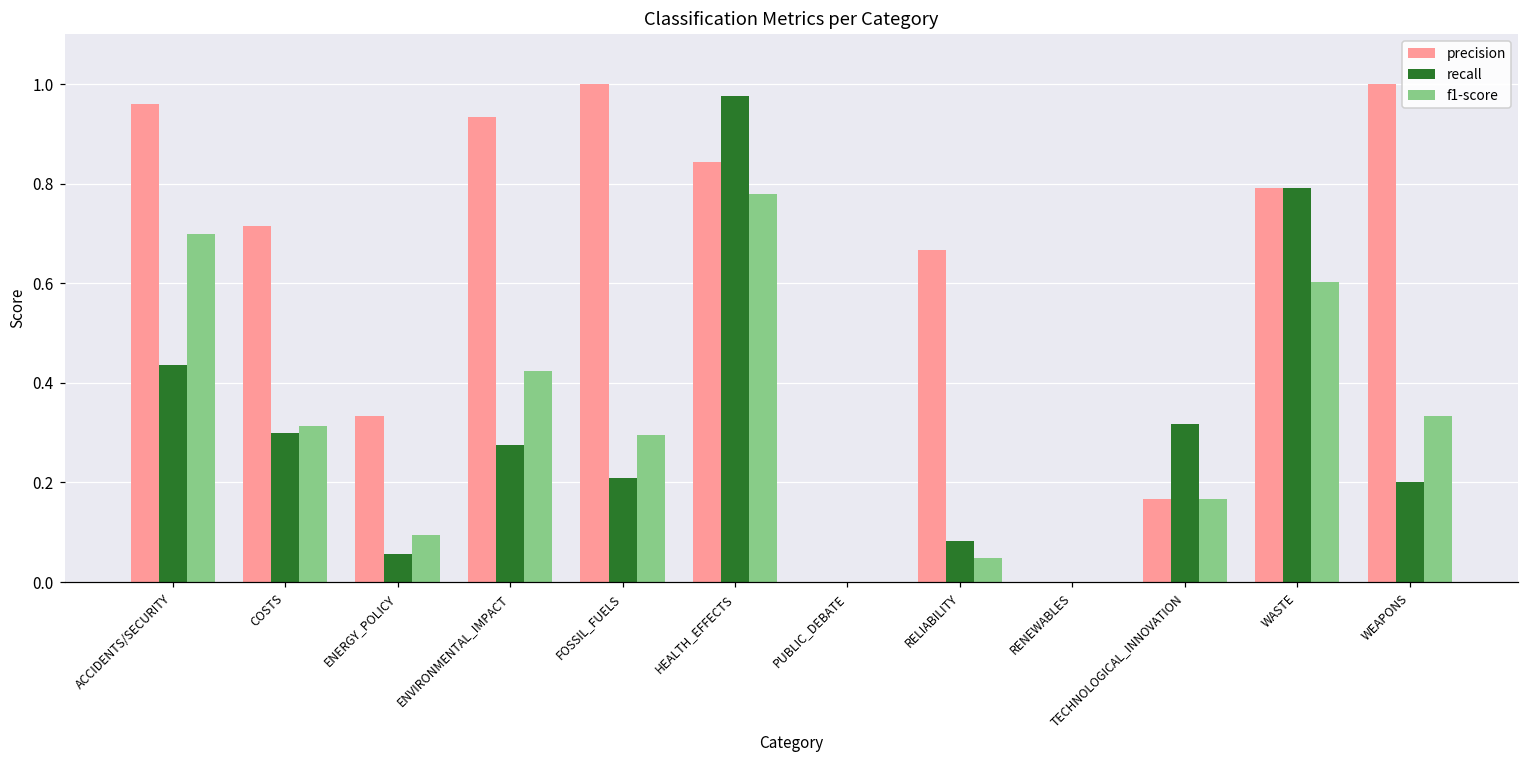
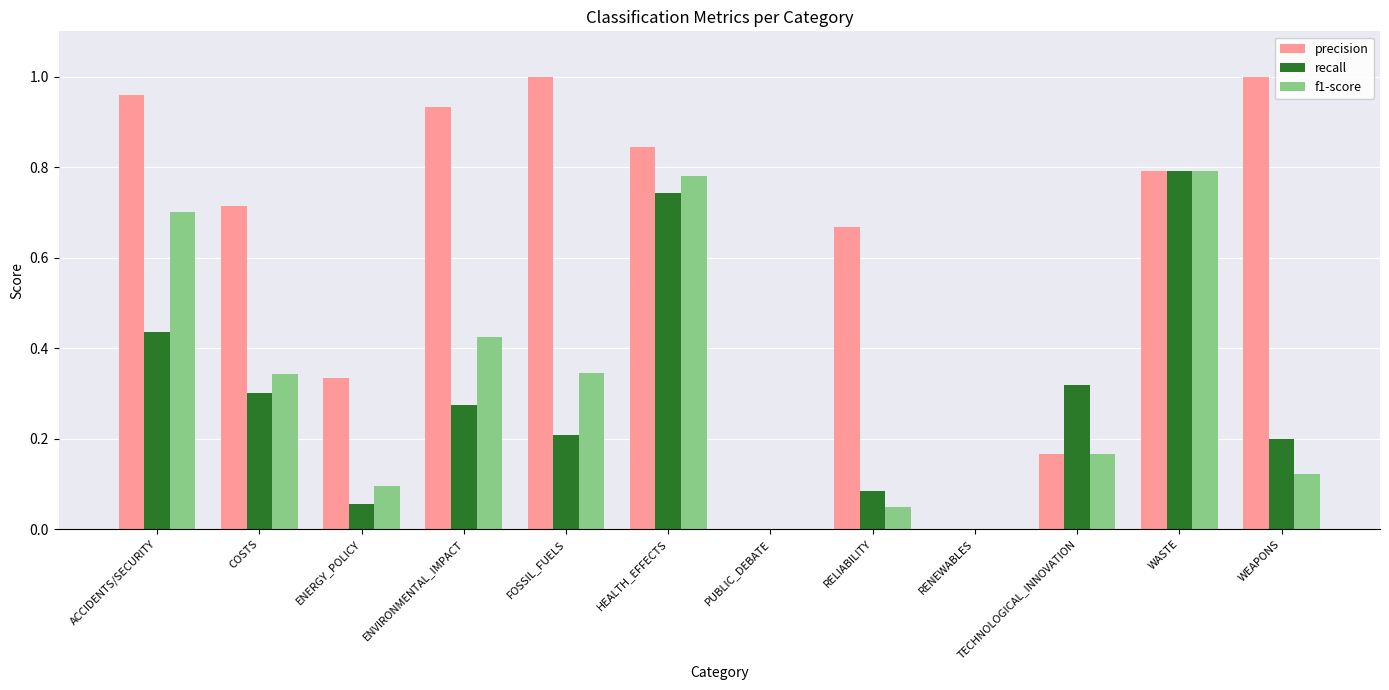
f1-score, COSTS: 0.31 -> 0.34
f1-score, FOSSIL_FUELS: 0.30 -> 0.34
recall, HEALTH_EFFECTS: 0.98 -> 0.74
f1-score, WASTE: 0.60 -> 0.79
f1-score, WEAPONS: 0.33 -> 0.12
